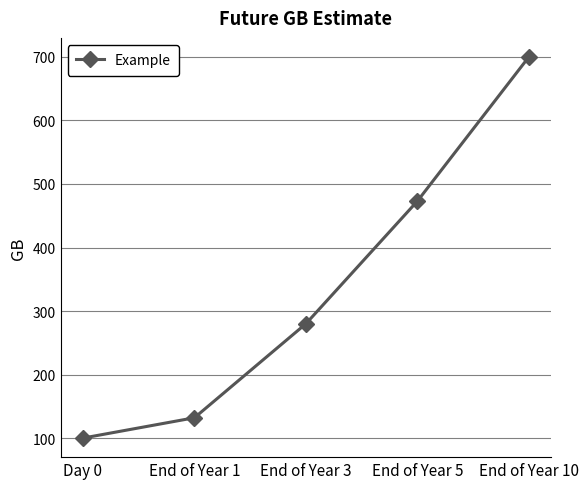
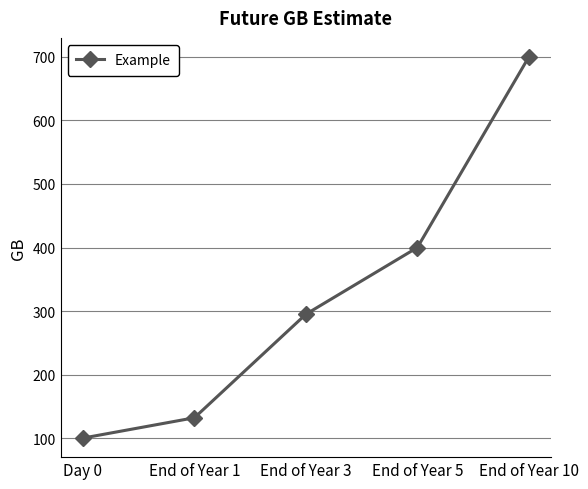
End of Year 3: 280 -> 300
End of Year 5: 470 -> 400
